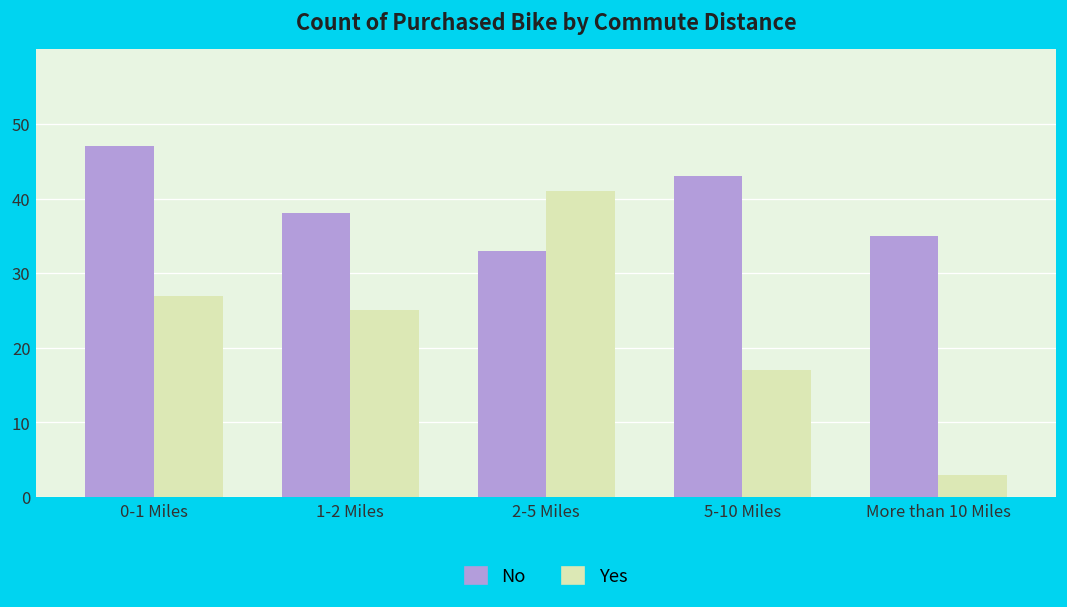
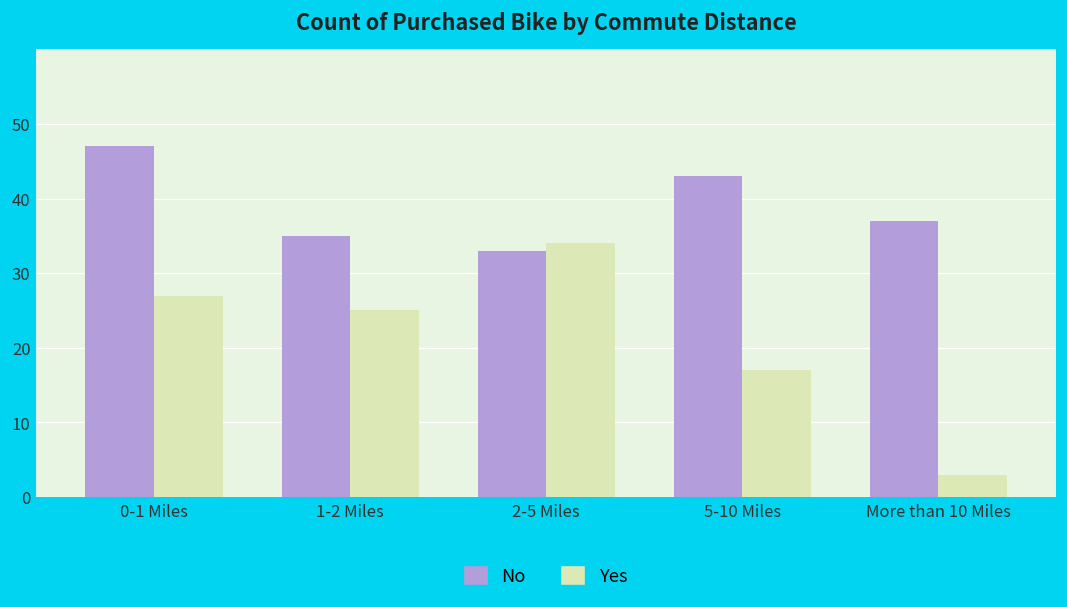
No, 1-2 Miles: 38 -> 35
Yes, 2-5 Miles: 41 -> 34
No, More than 10 Miles: 35 -> 37
